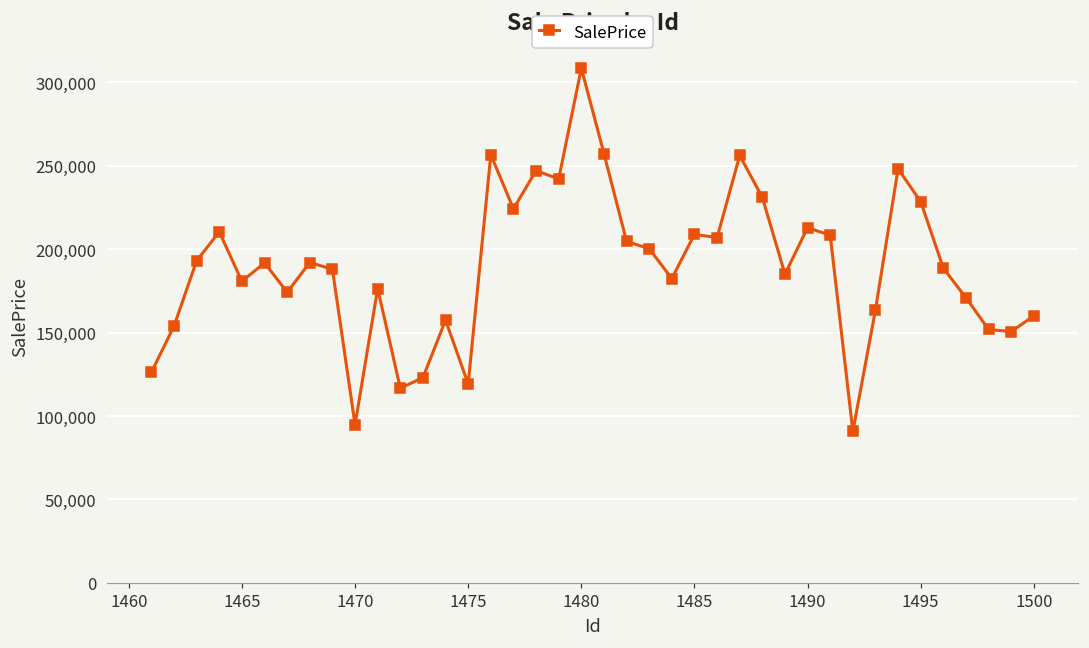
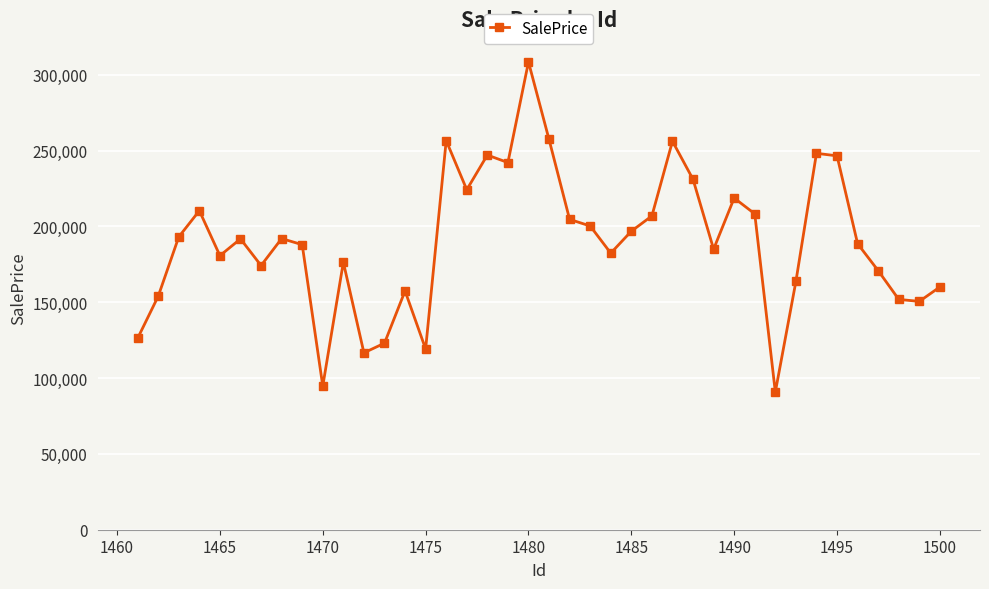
1485: 209,000 -> 197,000
1490: 213,000 -> 219,000
1495: 228,000 -> 247,000
